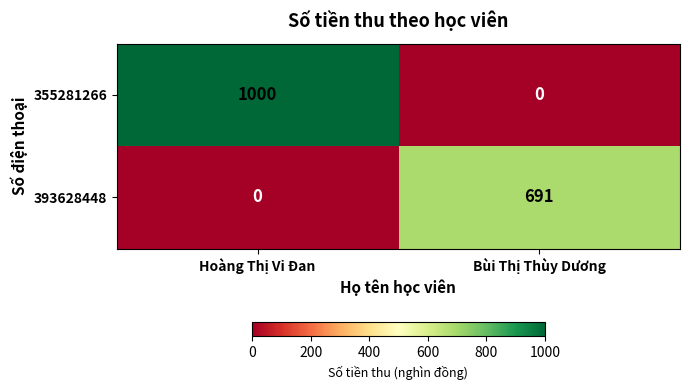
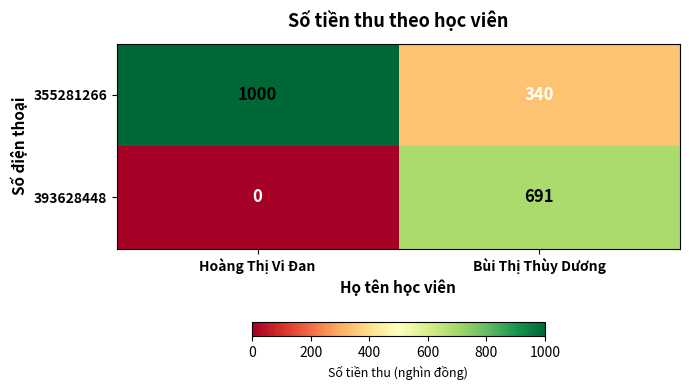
355281266, Bùi Thị Thùy Dương: 0 -> 340
